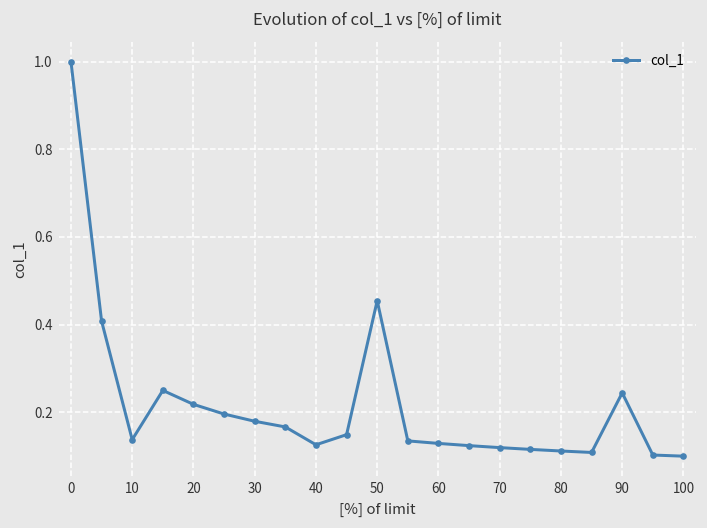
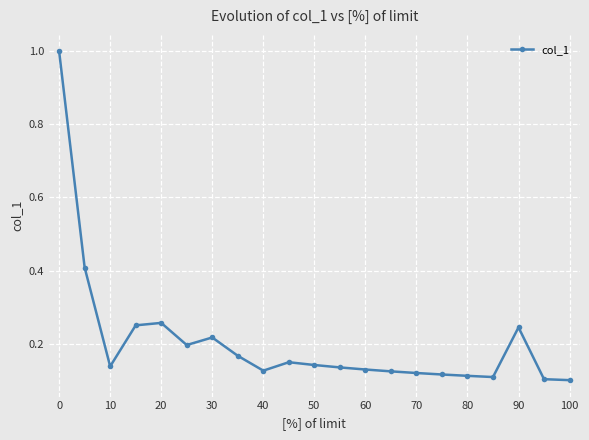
20: 0.22 -> 0.26
30: 0.18 -> 0.22
50: 0.45 -> 0.14
